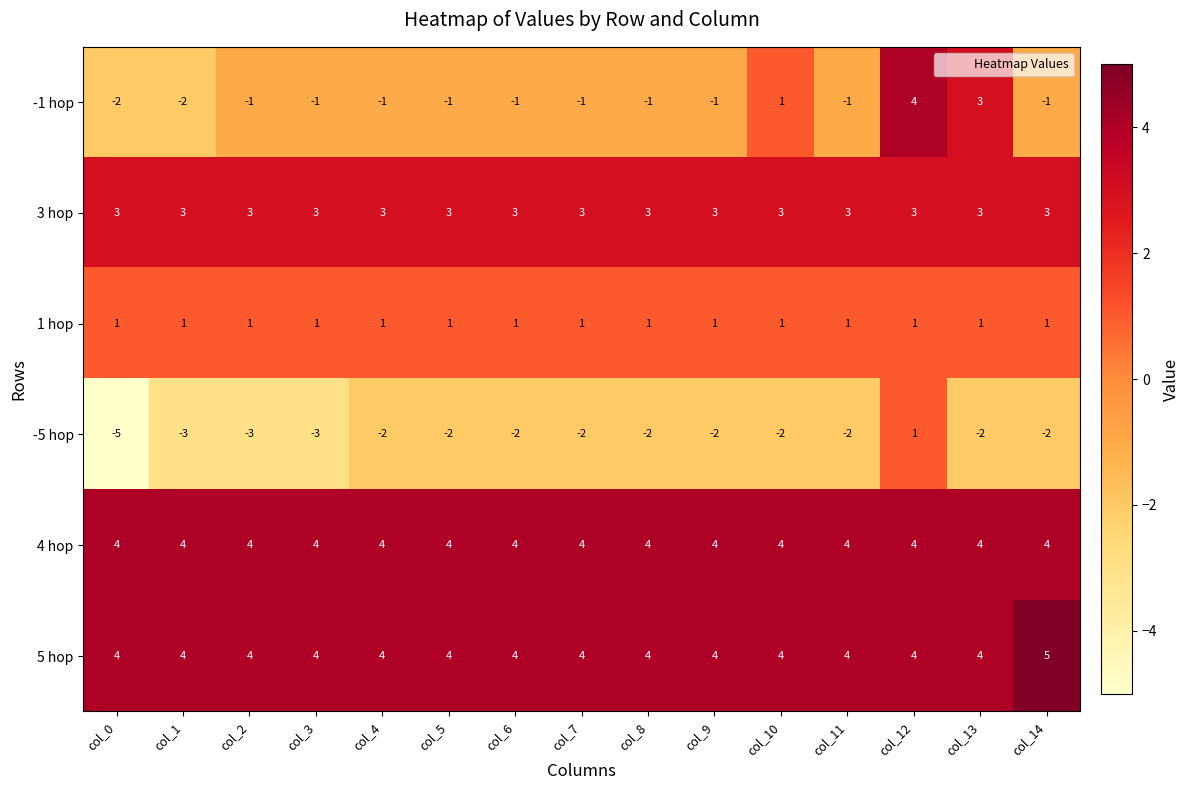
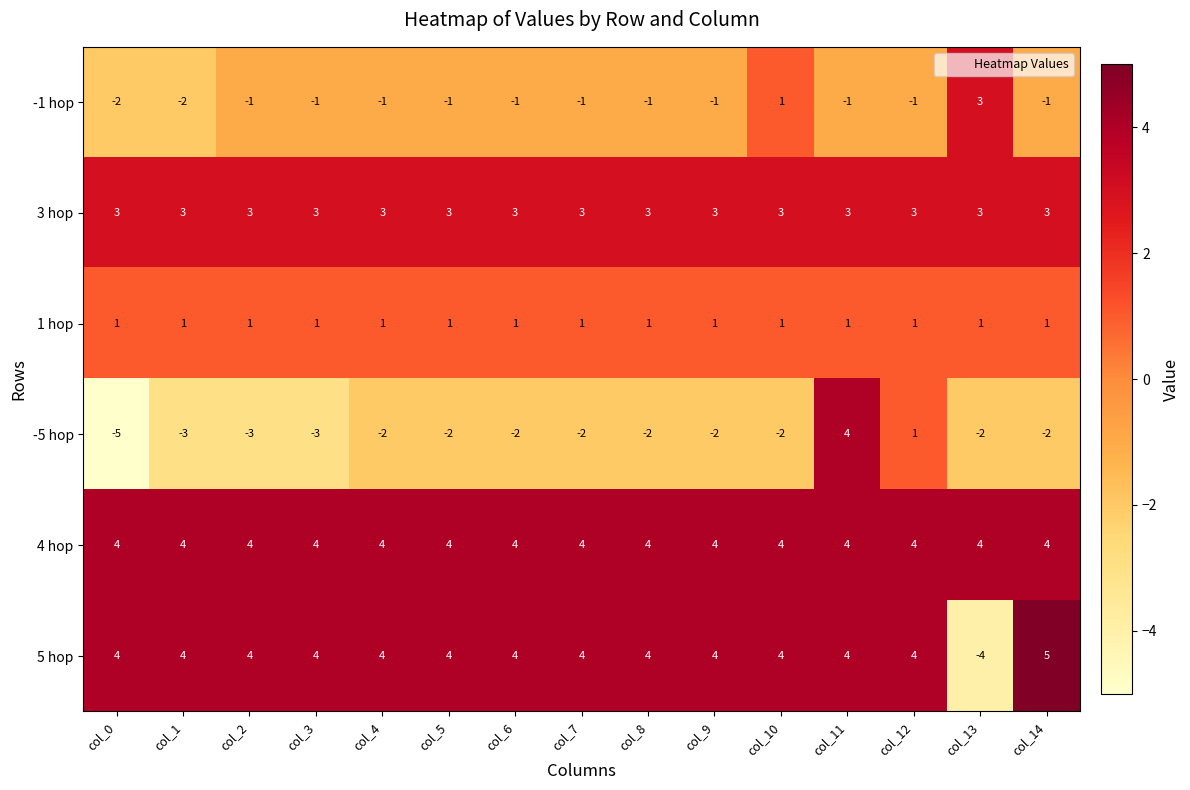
-1 hop, col_12: 4 -> -1
-5 hop, col_11: -2 -> 4
5 hop, col_13: 4 -> -4
